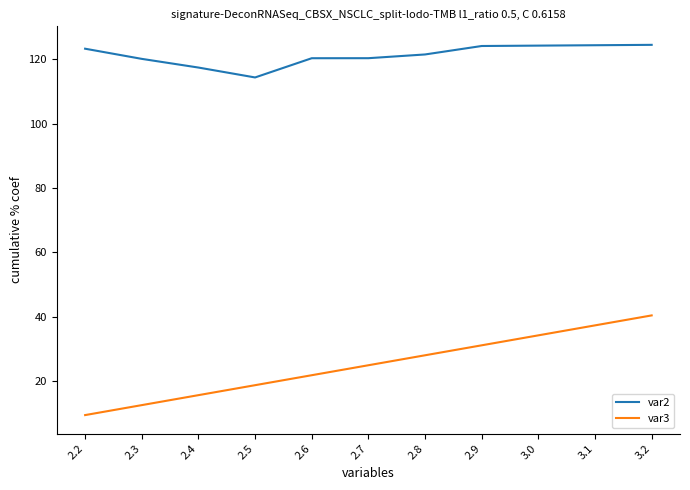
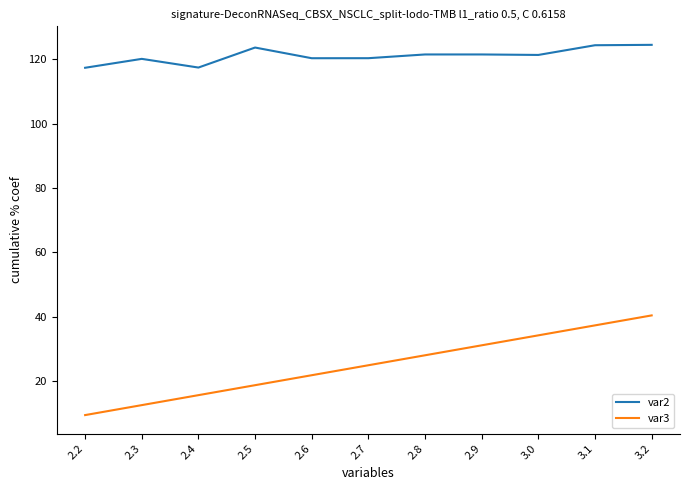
var2, 2.2: 123 -> 117
var2, 2.5: 114 -> 124
var2, 2.9: 124 -> 122
var2, 3.0: 124 -> 121
